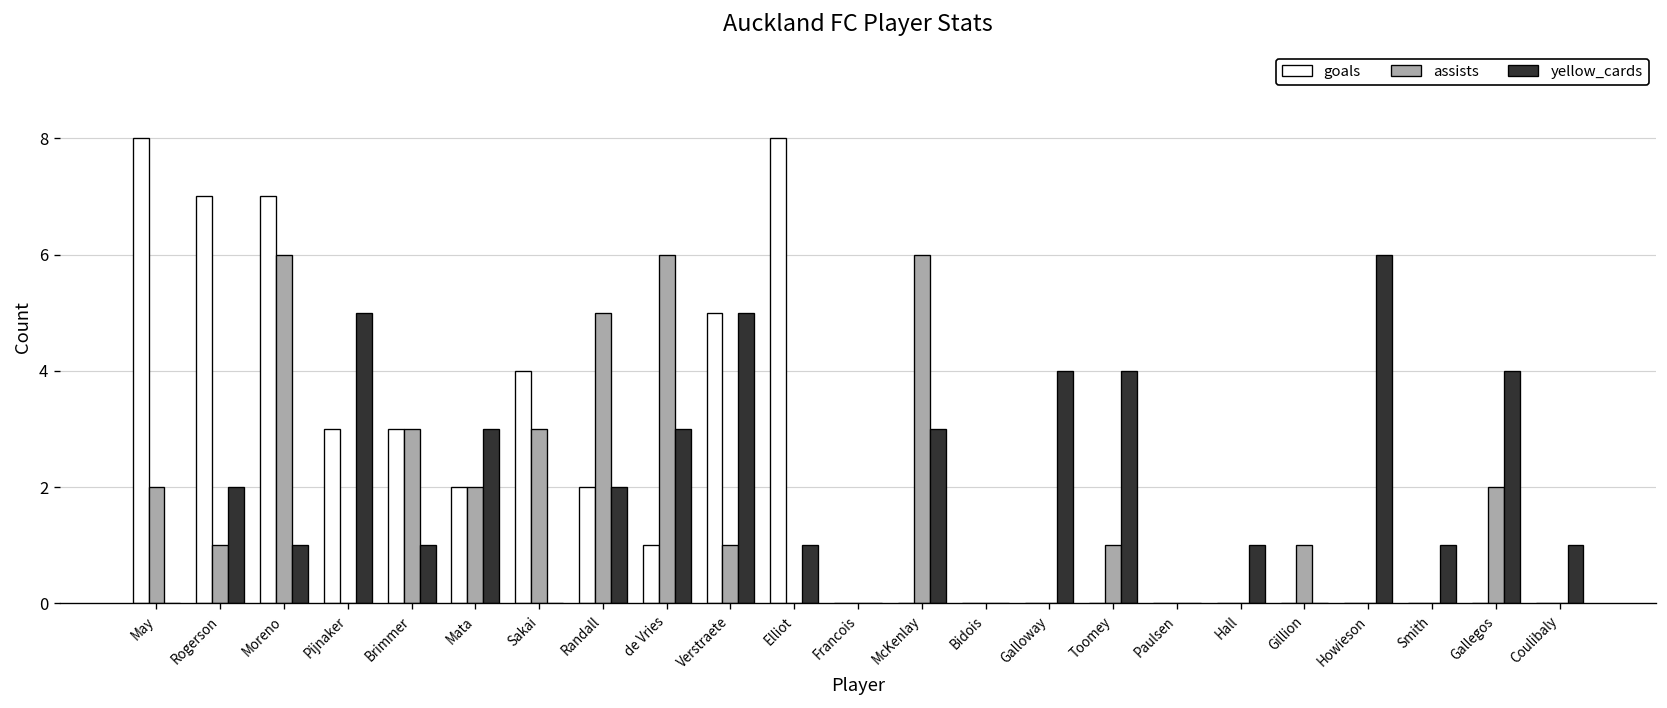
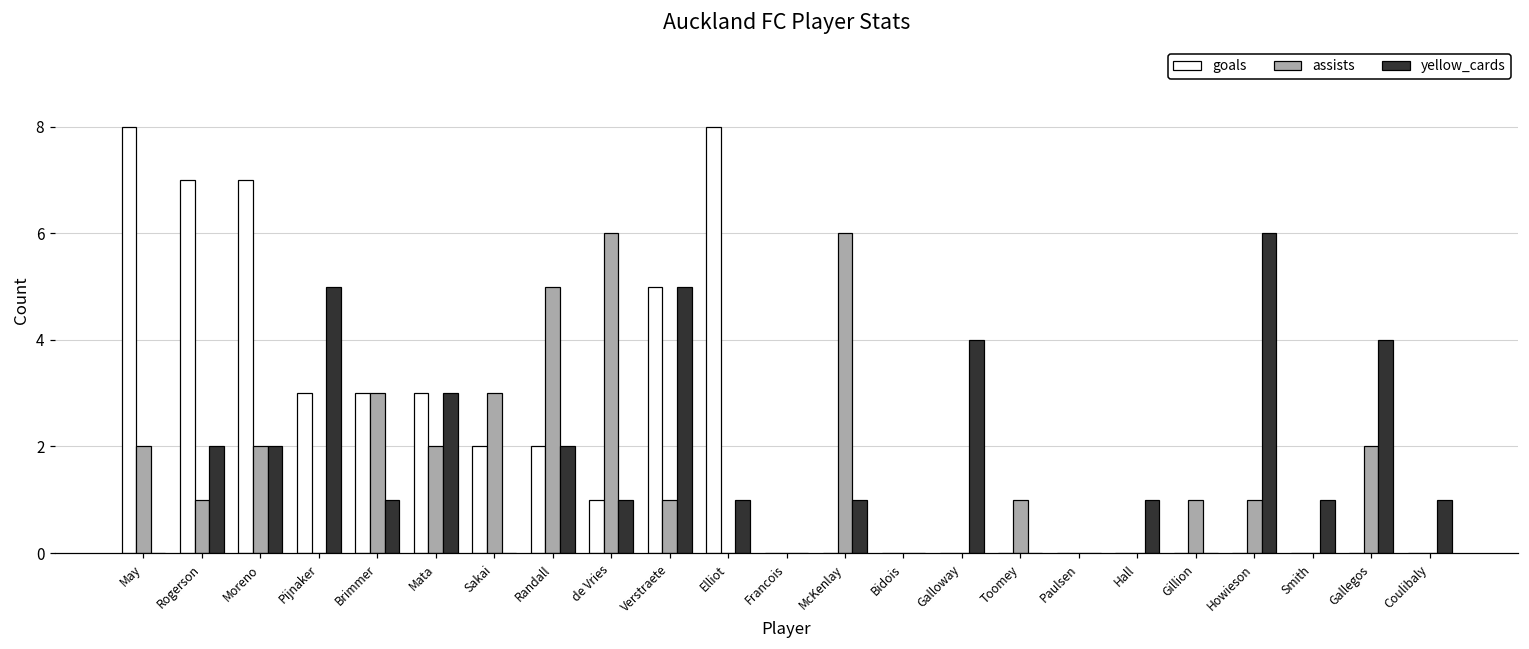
assists, Moreno: 6 -> 2
yellow_cards, Moreno: 1 -> 2
goals, Mata: 2 -> 3
goals, Sakai: 4 -> 2
yellow_cards, de Vries: 3 -> 1
yellow_cards, McKenlay: 3 -> 1
yellow_cards, Toomey: 4 -> 0
assists, Howieson: 0 -> 1
